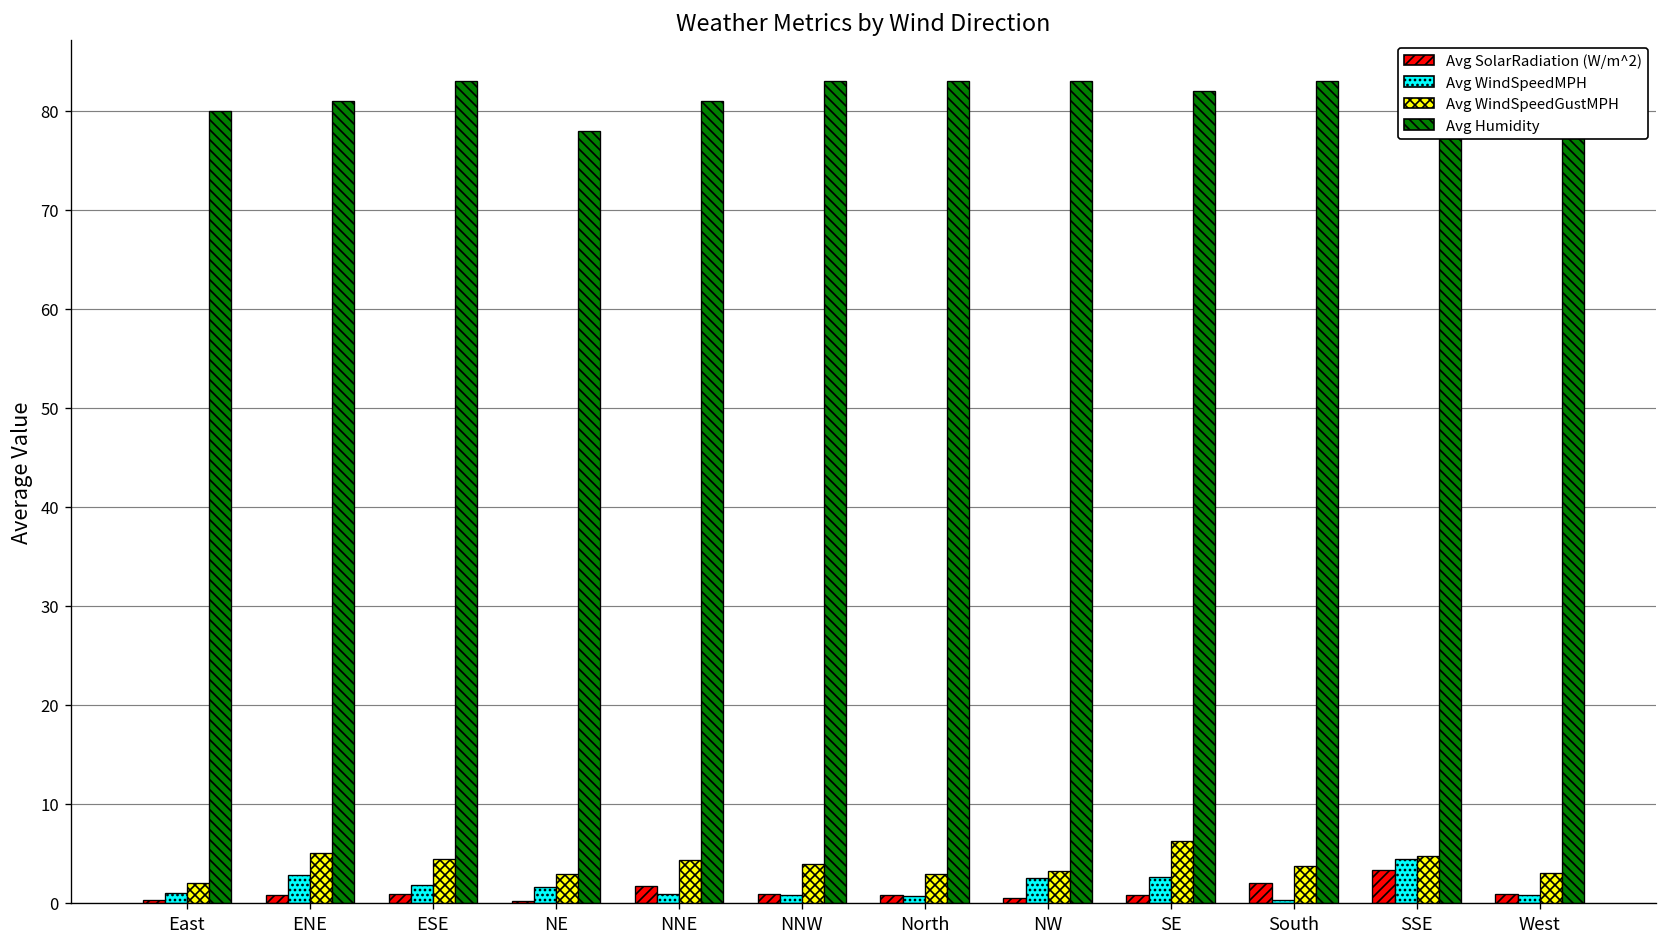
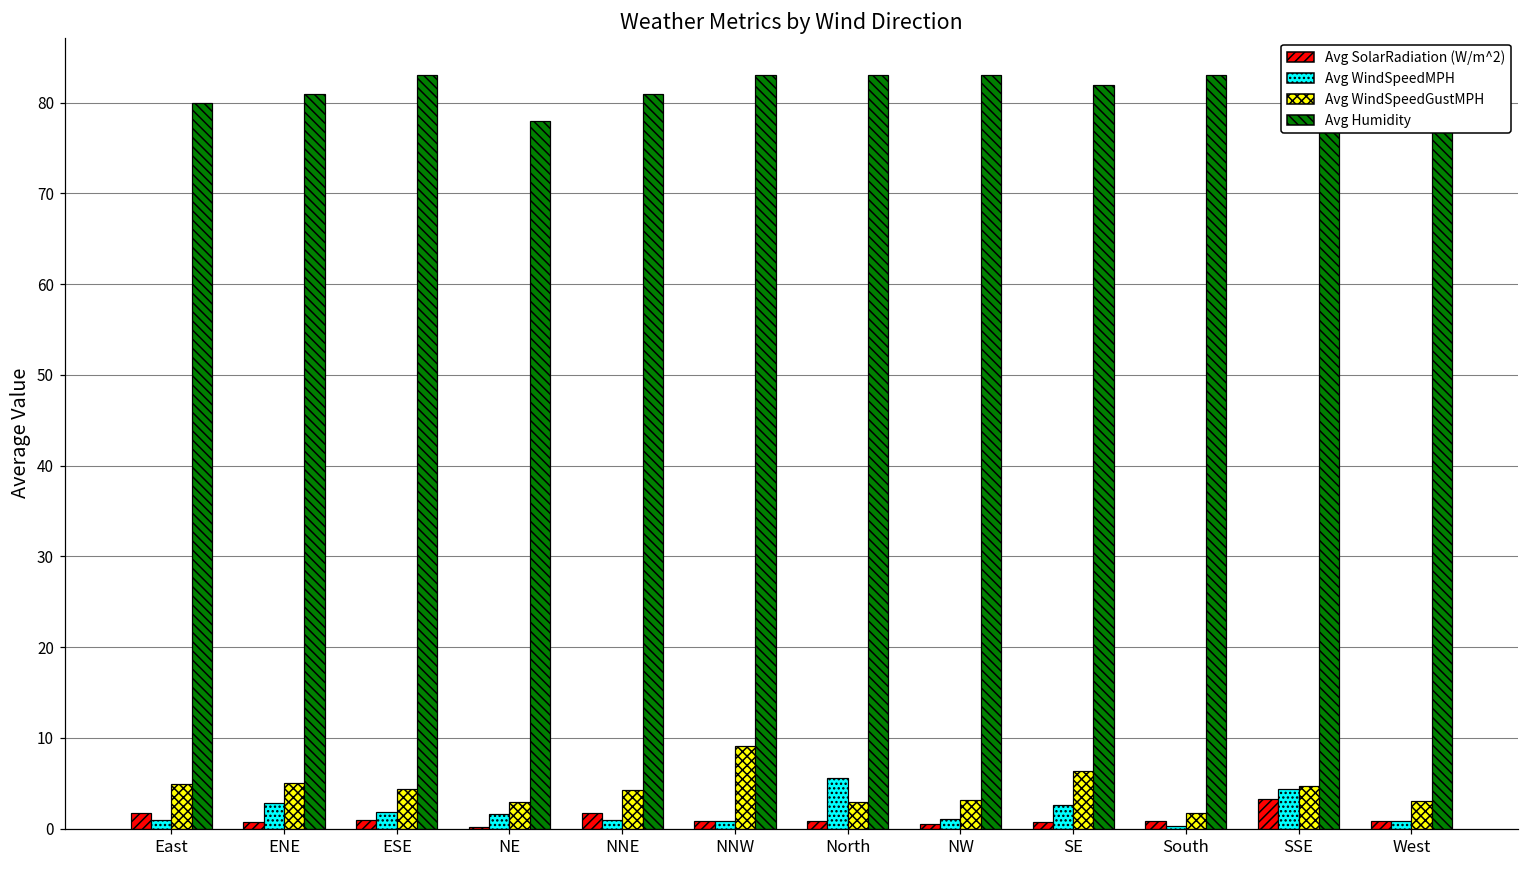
Avg SolarRadiation (W/m^2), East: 0 -> 2
Avg WindSpeedGustMPH, East: 2 -> 5
Avg WindSpeedGustMPH, NNW: 4 -> 9
Avg WindSpeedMPH, North: 1 -> 6
Avg WindSpeedMPH, NW: 3 -> 1
Avg SolarRadiation (W/m^2), South: 2 -> 1
Avg WindSpeedGustMPH, South: 4 -> 2
